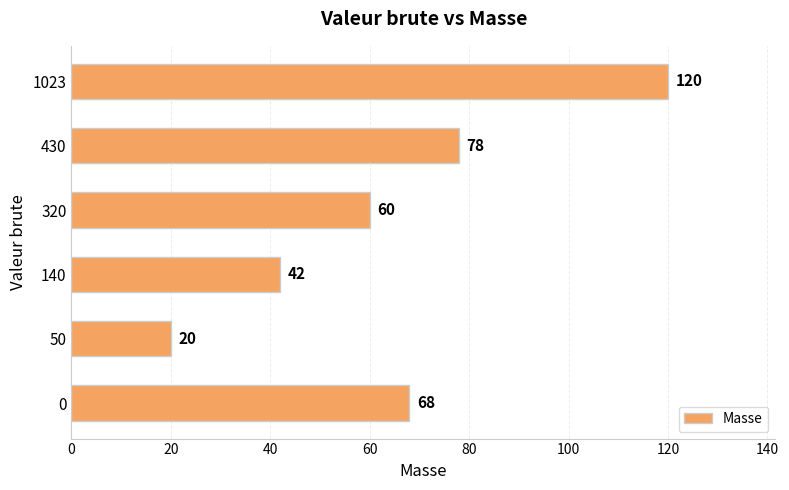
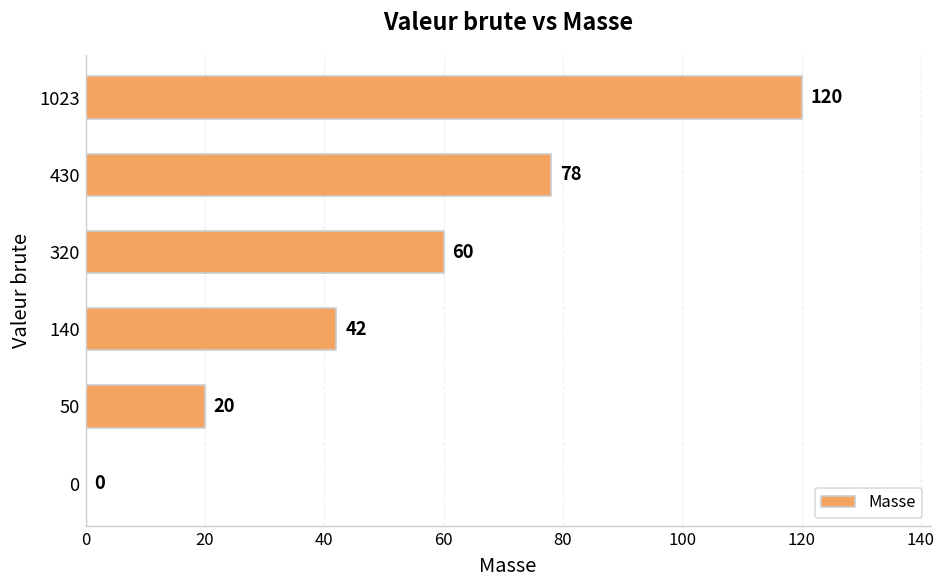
0: 68 -> 0
